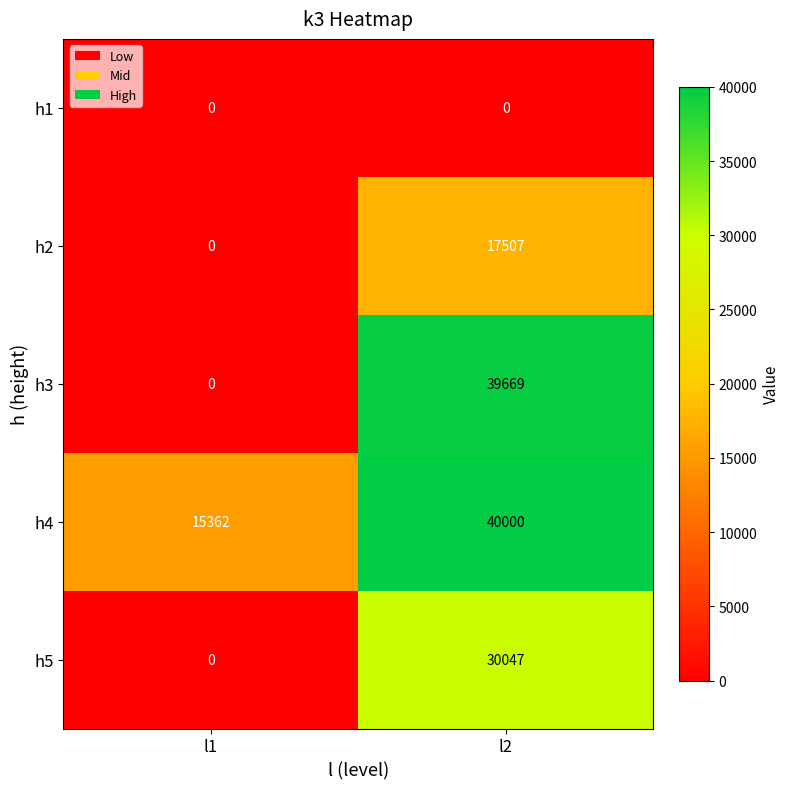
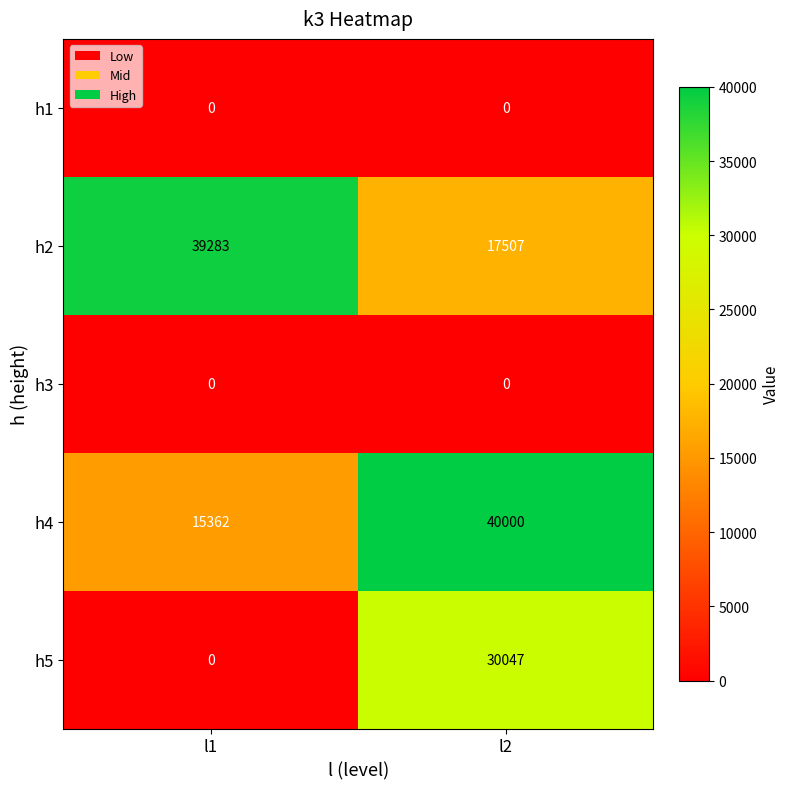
h2, l1: 0 -> 39283
h3, l2: 39669 -> 0
